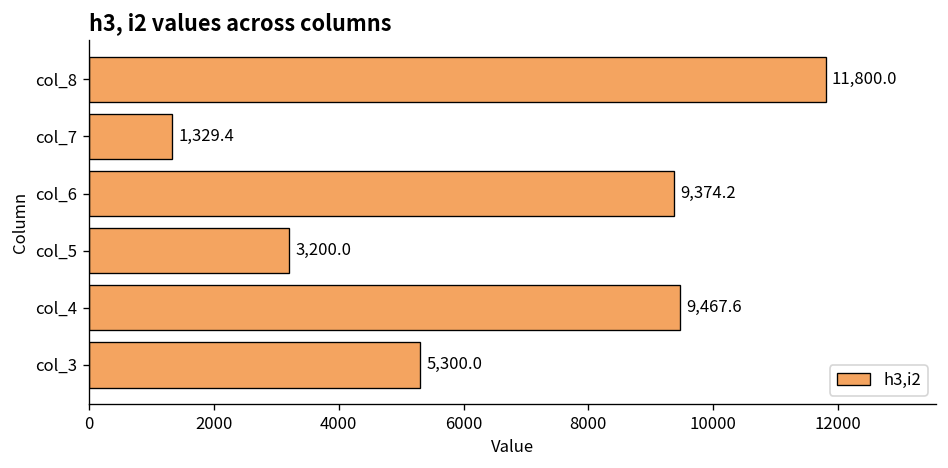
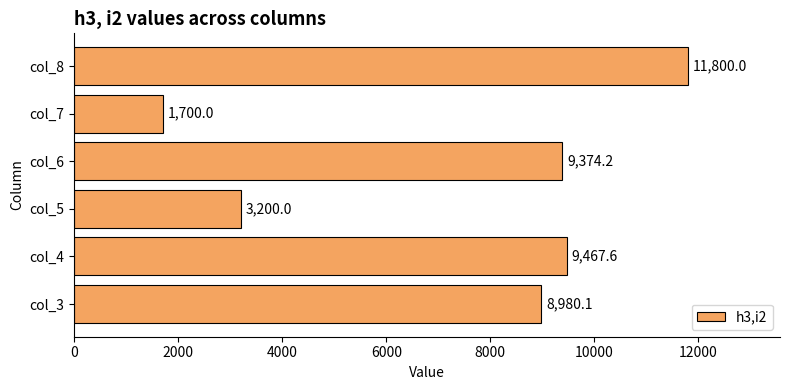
col_7: 1,329.4 -> 1,700.0
col_3: 5,300.0 -> 8,980.1
